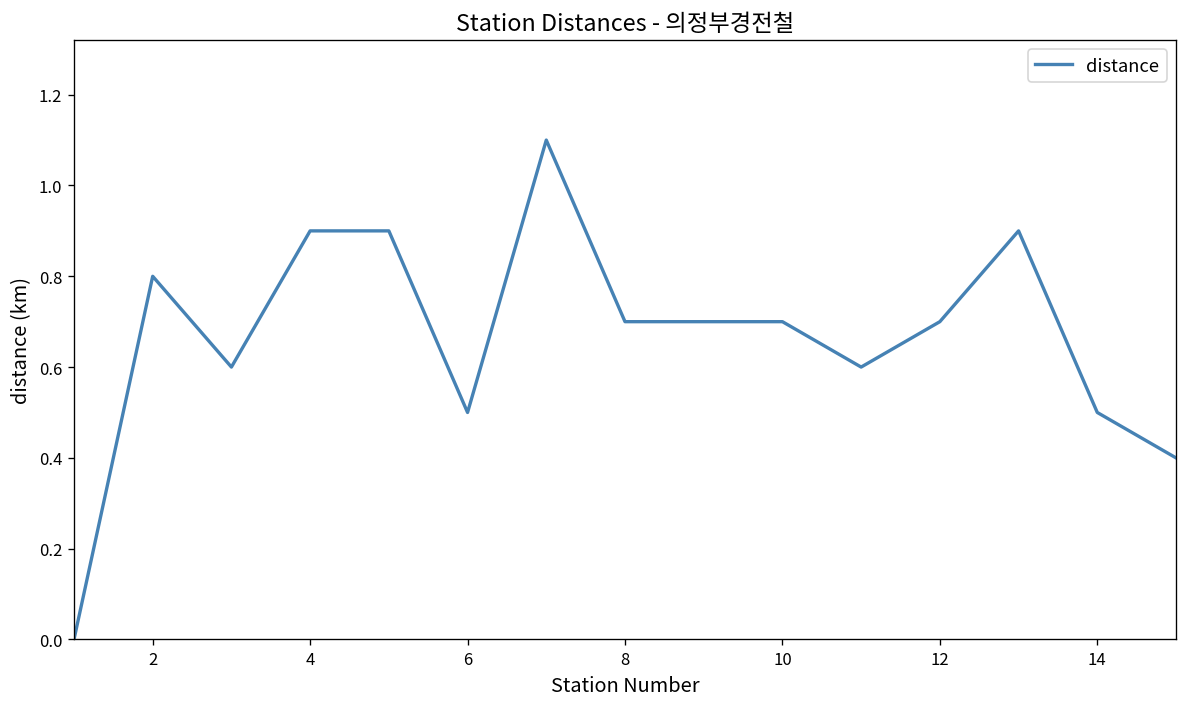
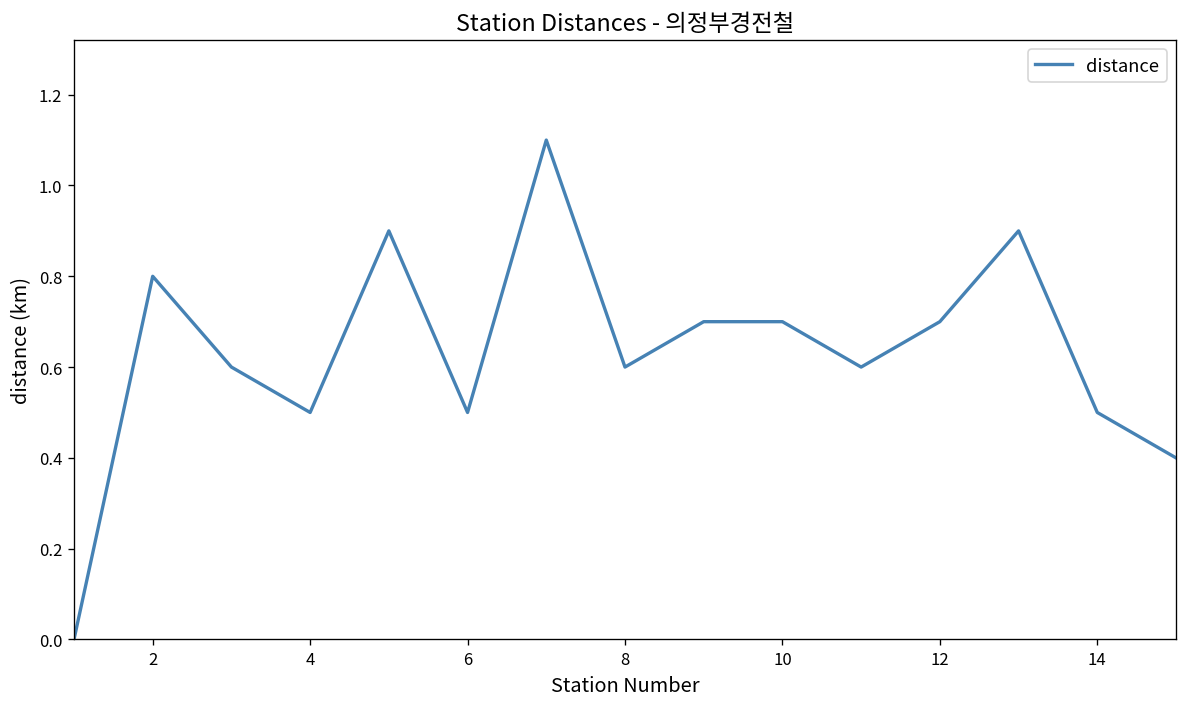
4: 0.9 -> 0.5
8: 0.7 -> 0.6
